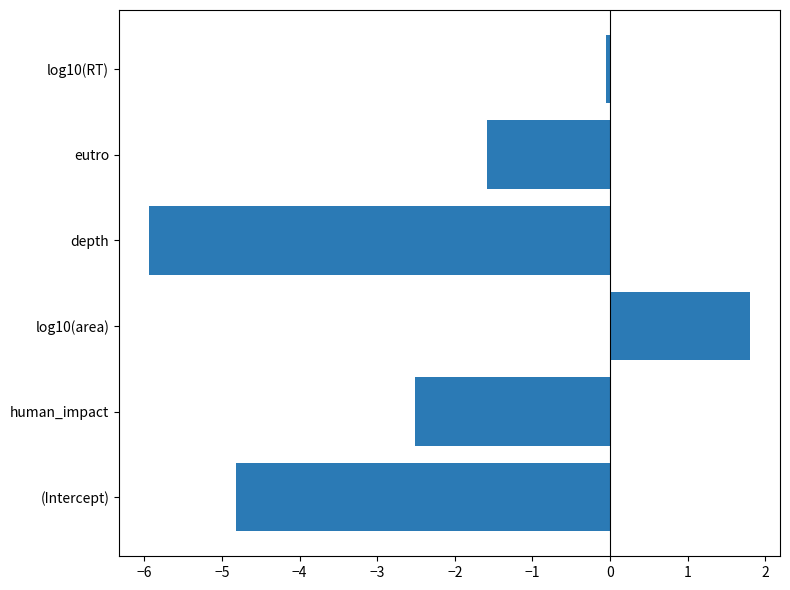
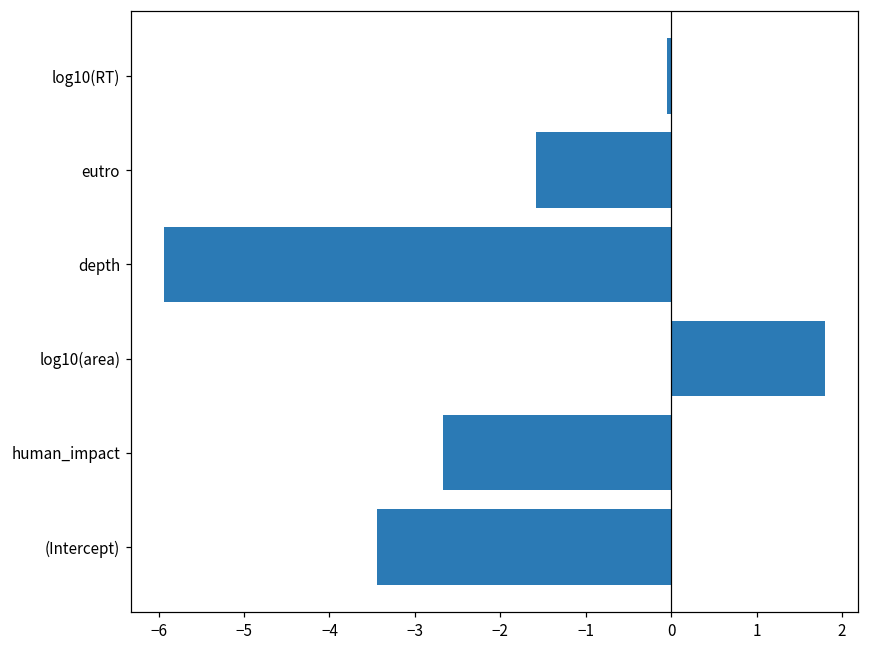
human_impact: -2.5 -> -2.7
(Intercept): -4.8 -> -3.4
